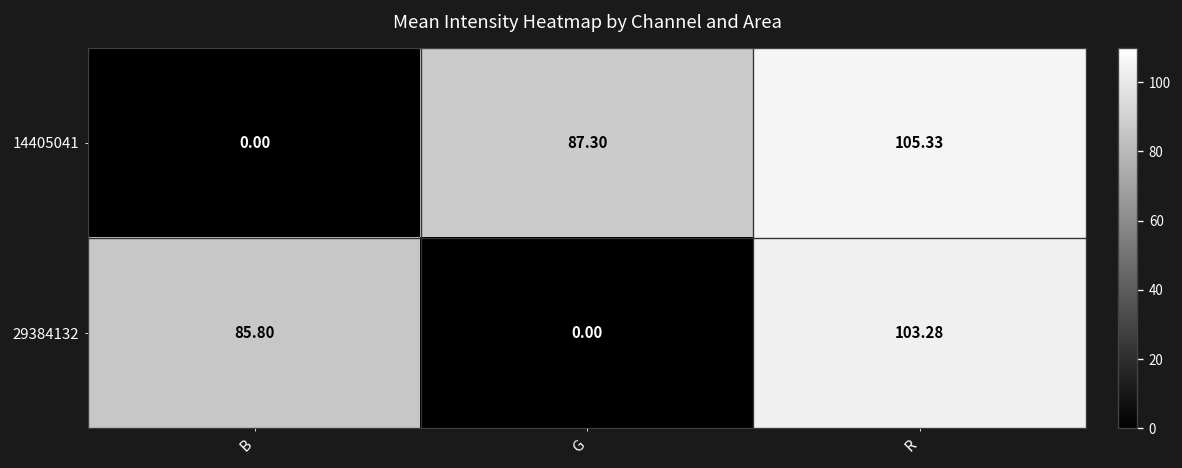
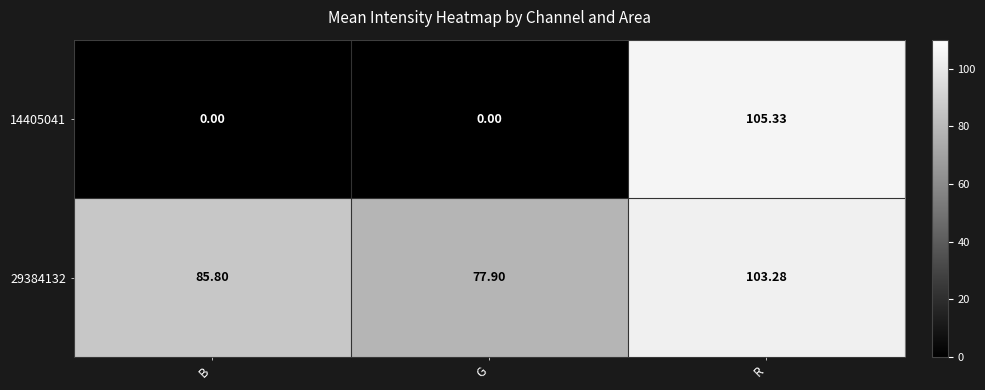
14405041, G: 87.30 -> 0.00
29384132, G: 0.00 -> 77.90
